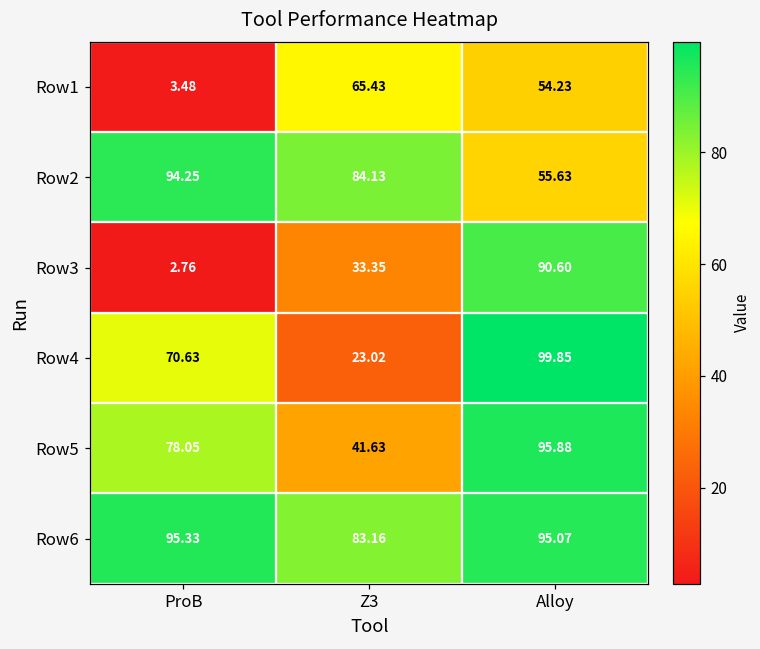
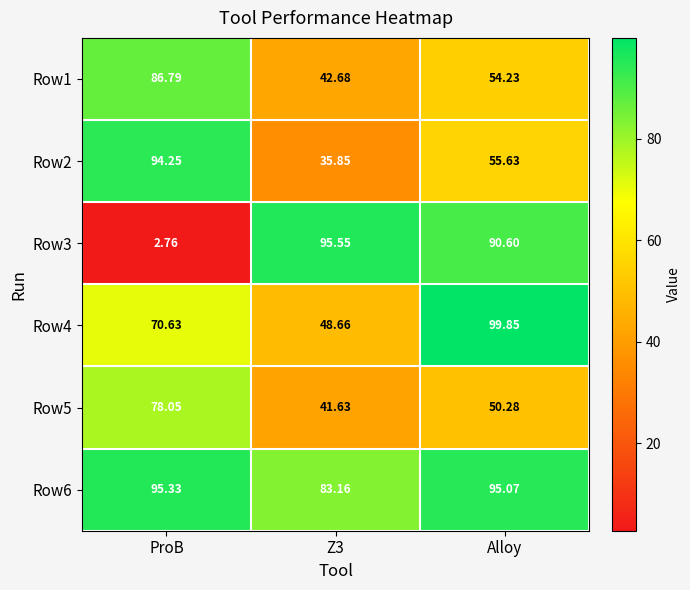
Row1, ProB: 3.48 -> 86.79
Row1, Z3: 65.43 -> 42.68
Row2, Z3: 84.13 -> 35.85
Row3, Z3: 33.35 -> 95.55
Row4, Z3: 23.02 -> 48.66
Row5, Alloy: 95.88 -> 50.28
